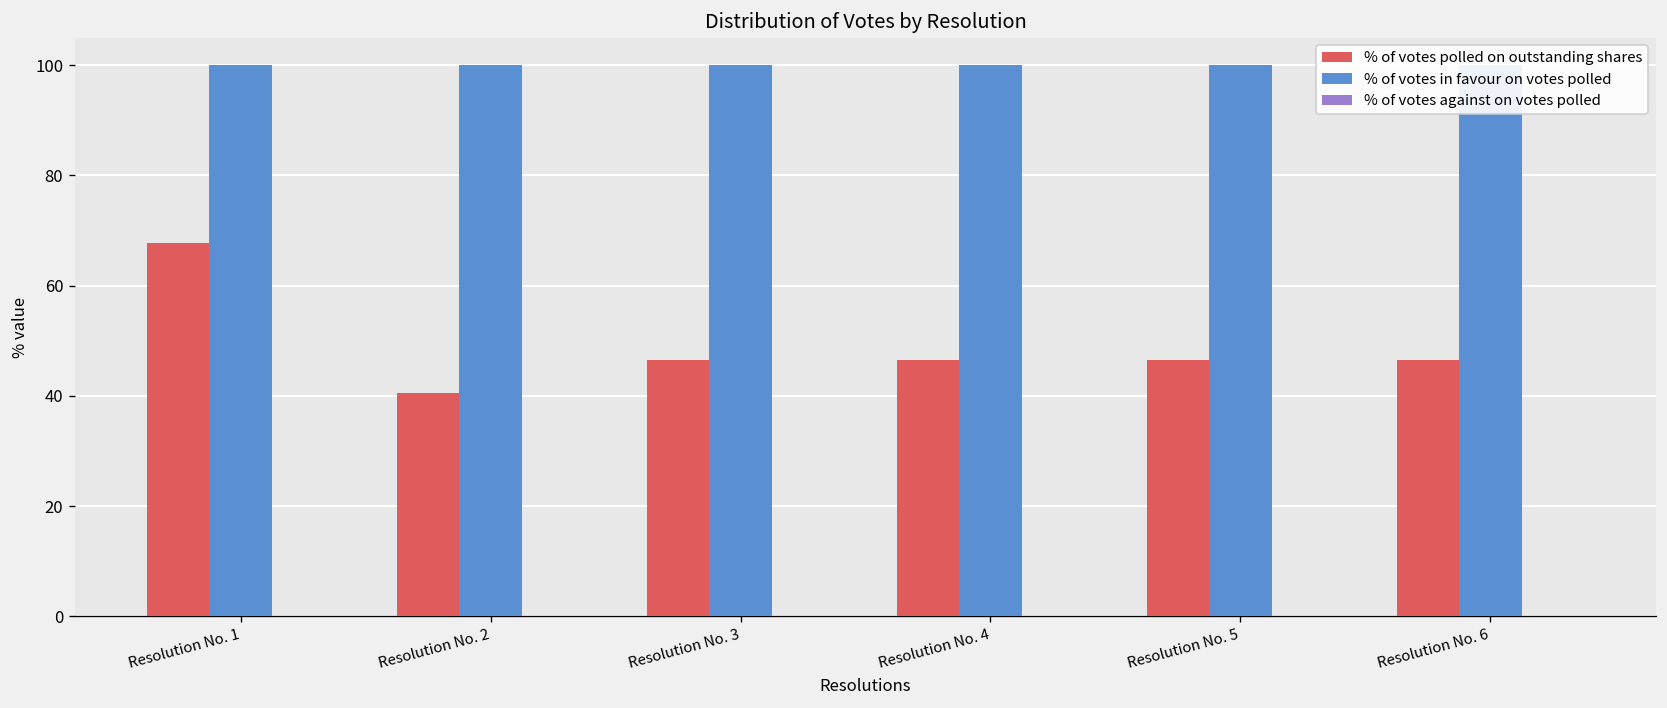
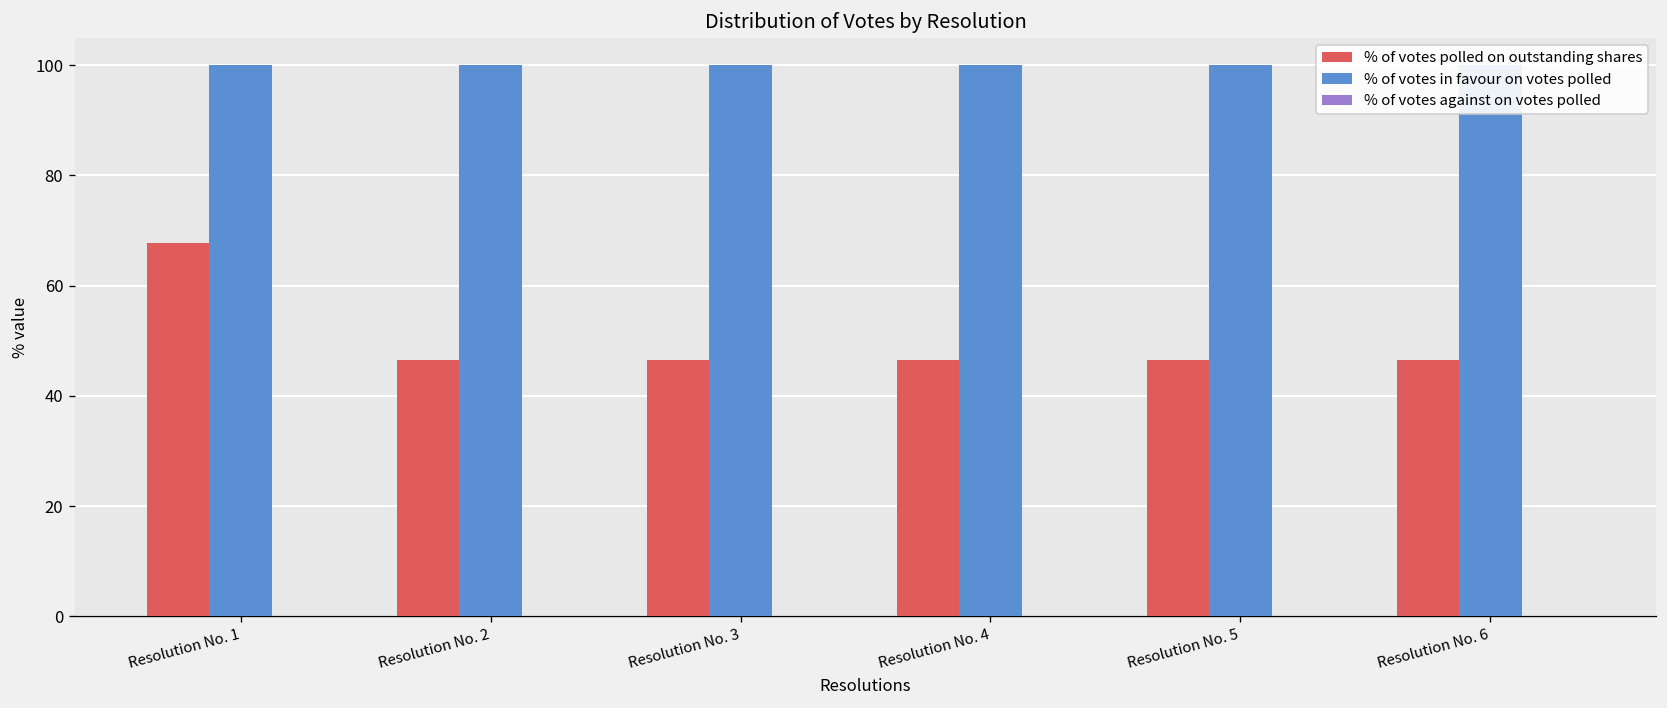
% of votes polled on outstanding shares, Resolution No. 2: 41 -> 47
